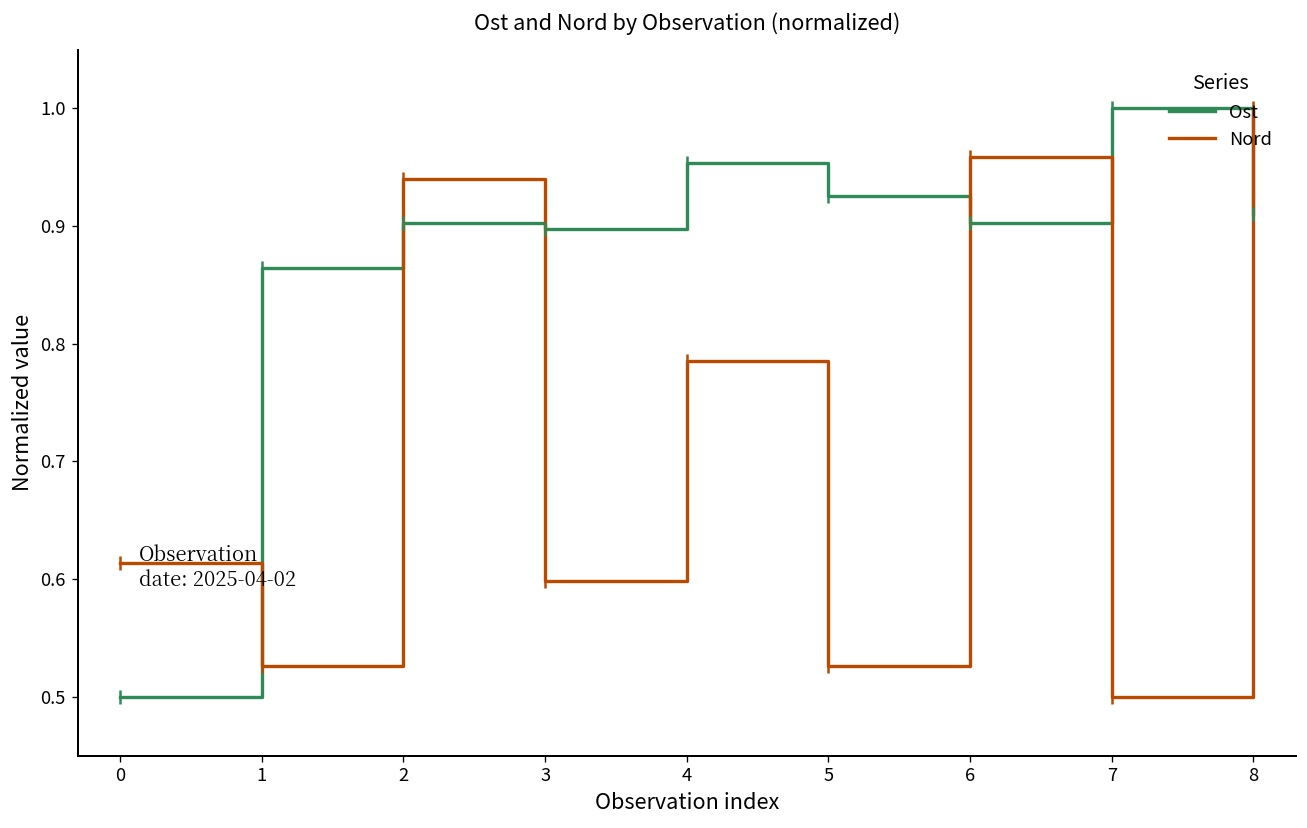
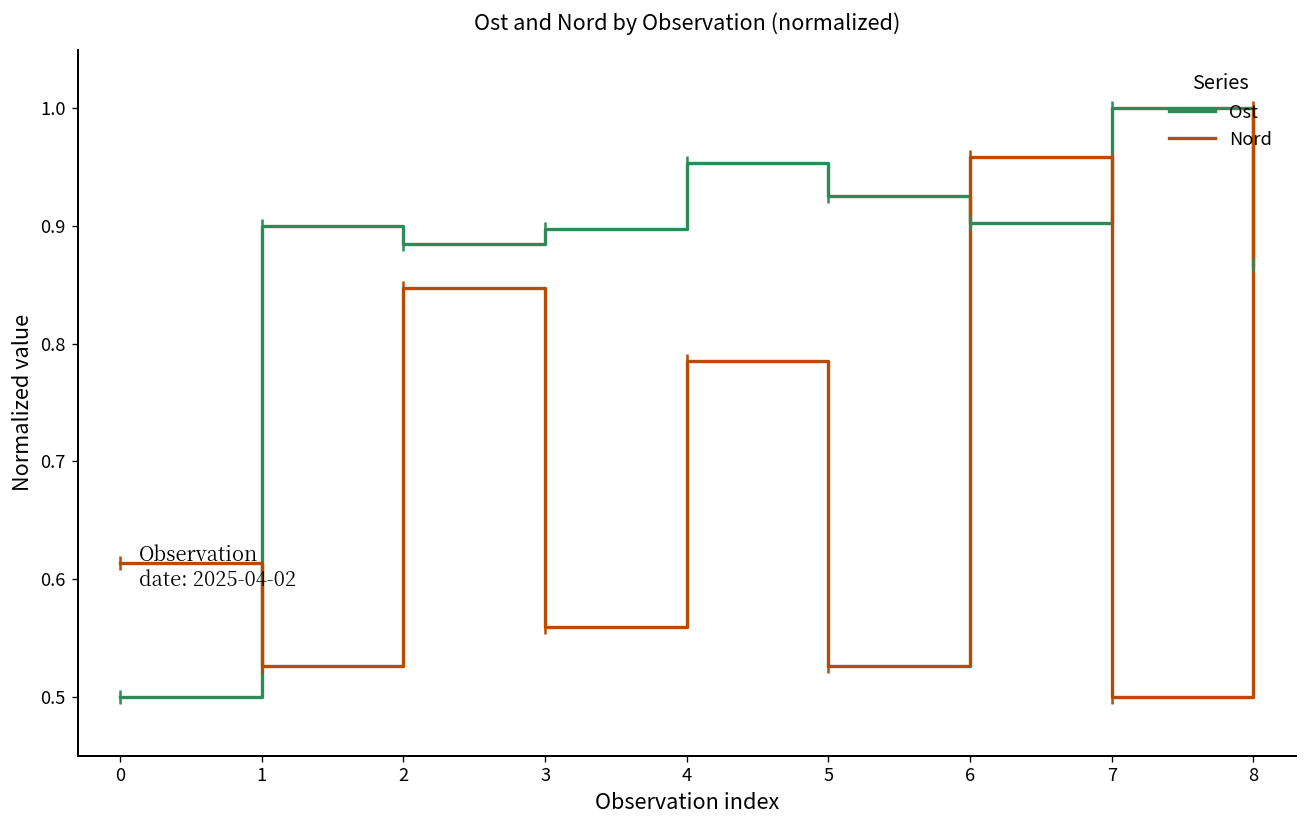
Ost, 1: 0.86 -> 0.90
Ost, 2: 0.90 -> 0.88
Nord, 2: 0.94 -> 0.85
Nord, 3: 0.60 -> 0.56
Ost, 8: 0.91 -> 0.87
